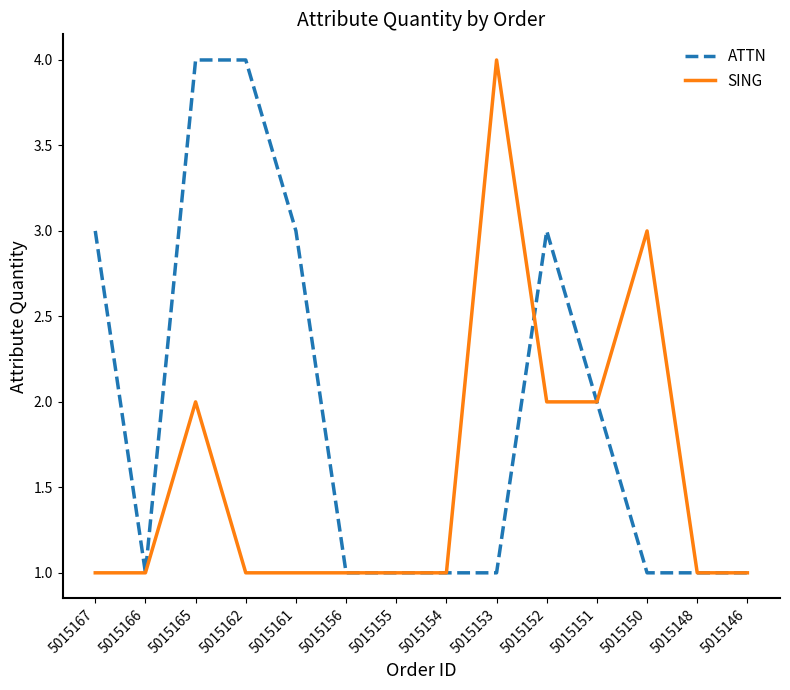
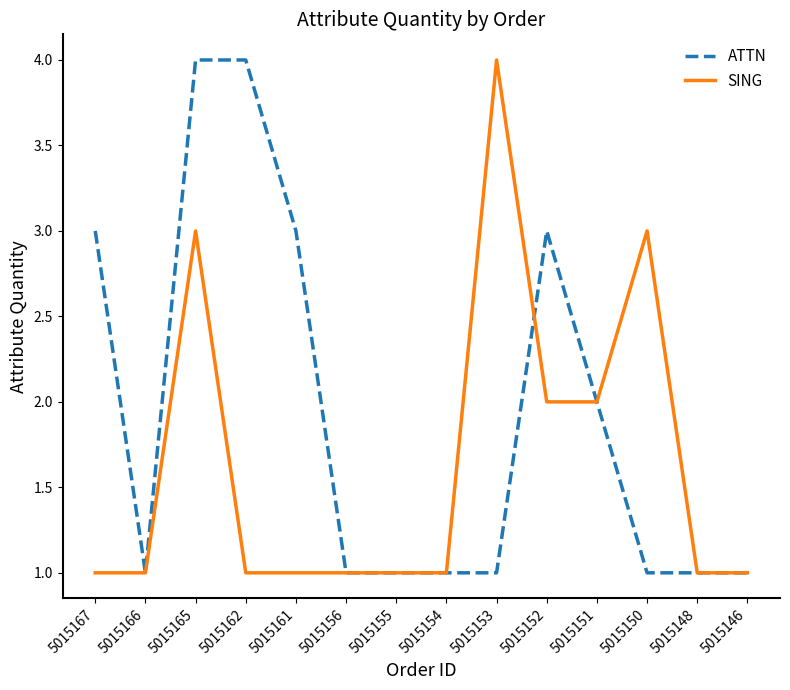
SING, 5015165: 2 -> 3
